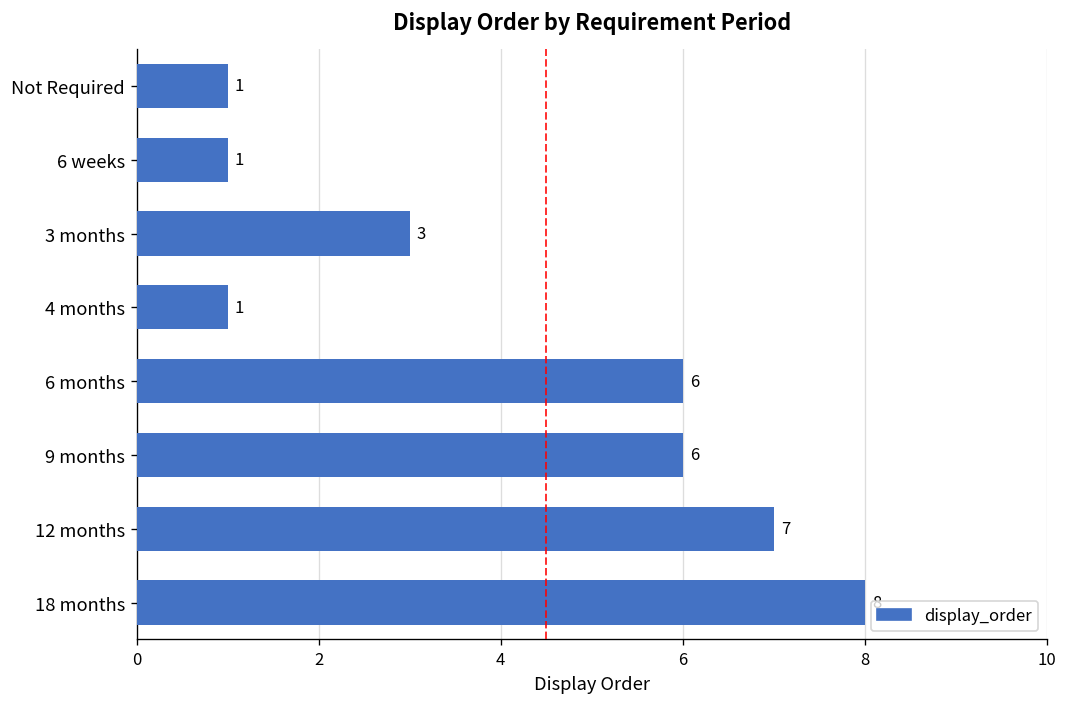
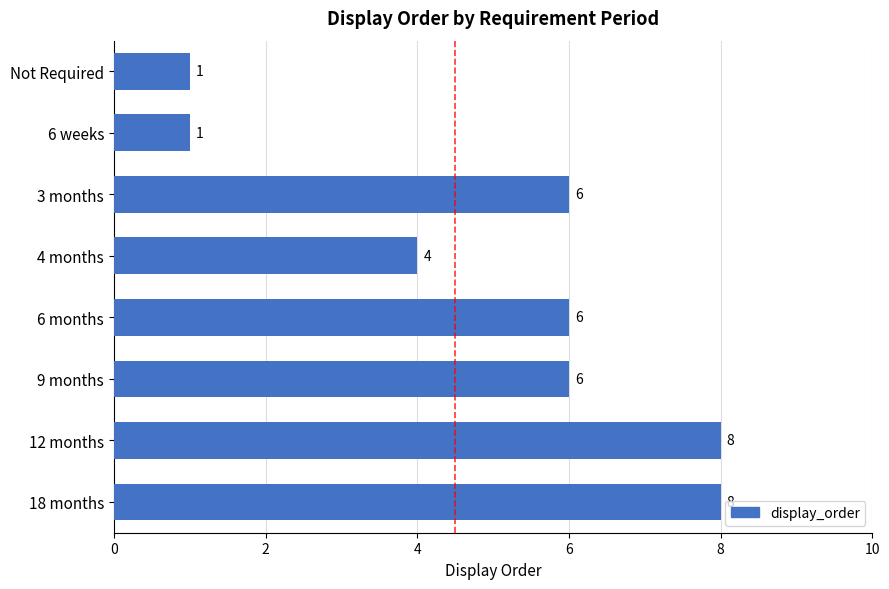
3 months: 3 -> 6
4 months: 1 -> 4
12 months: 7 -> 8
